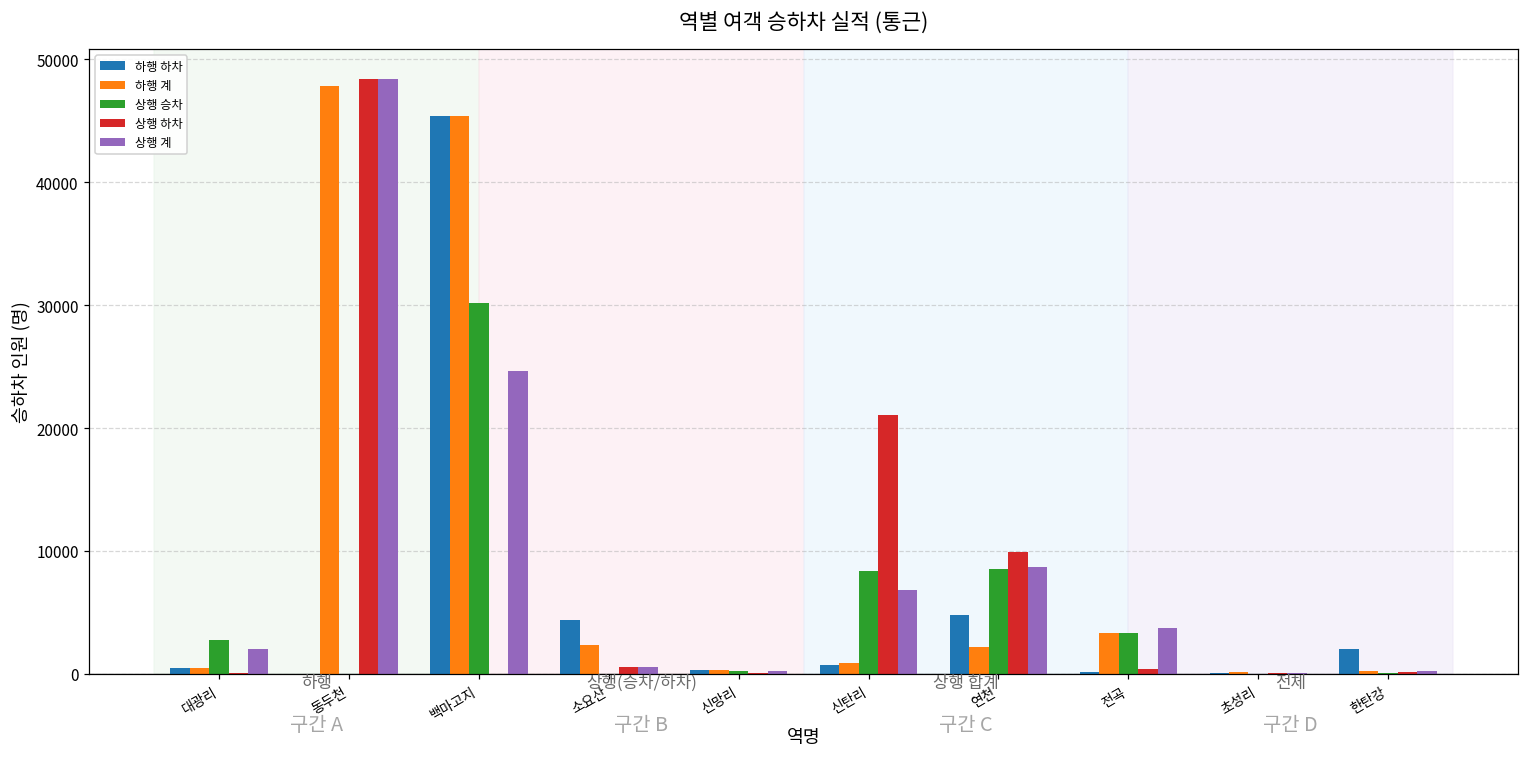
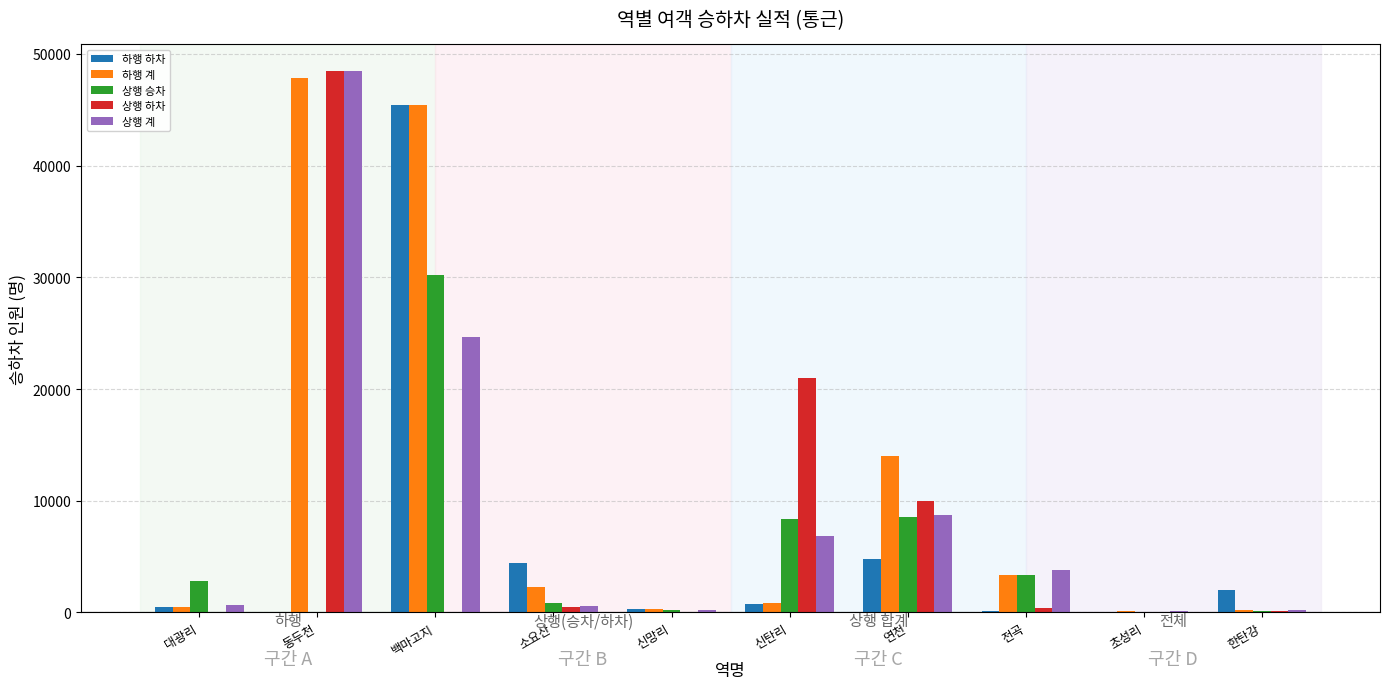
상행 계, 대광리: 2000 -> 700
상행 승차, 소요산: 0 -> 800
하행 계, 연천: 2200 -> 14000
